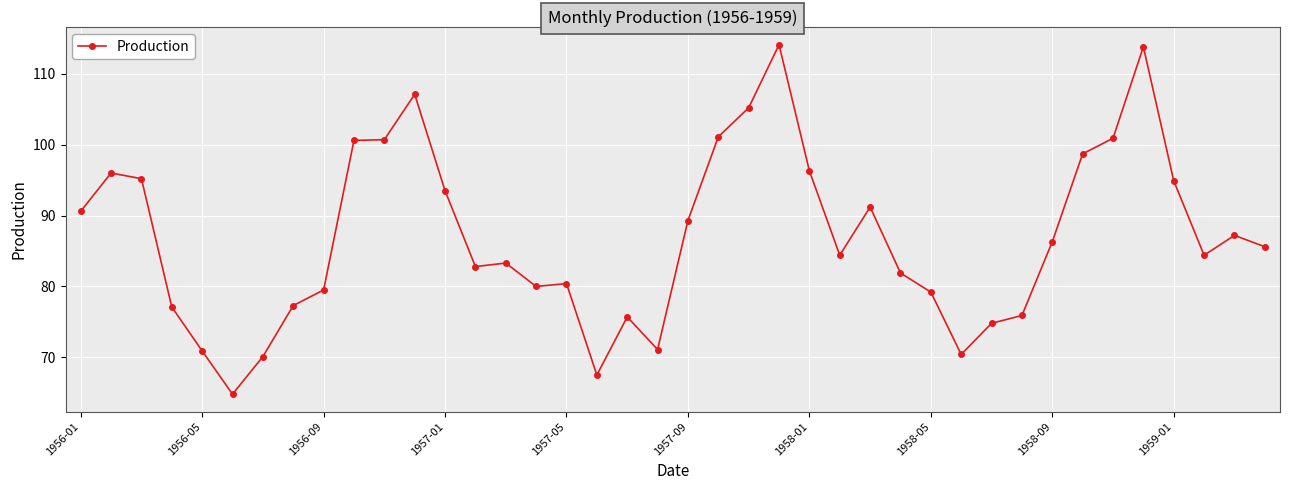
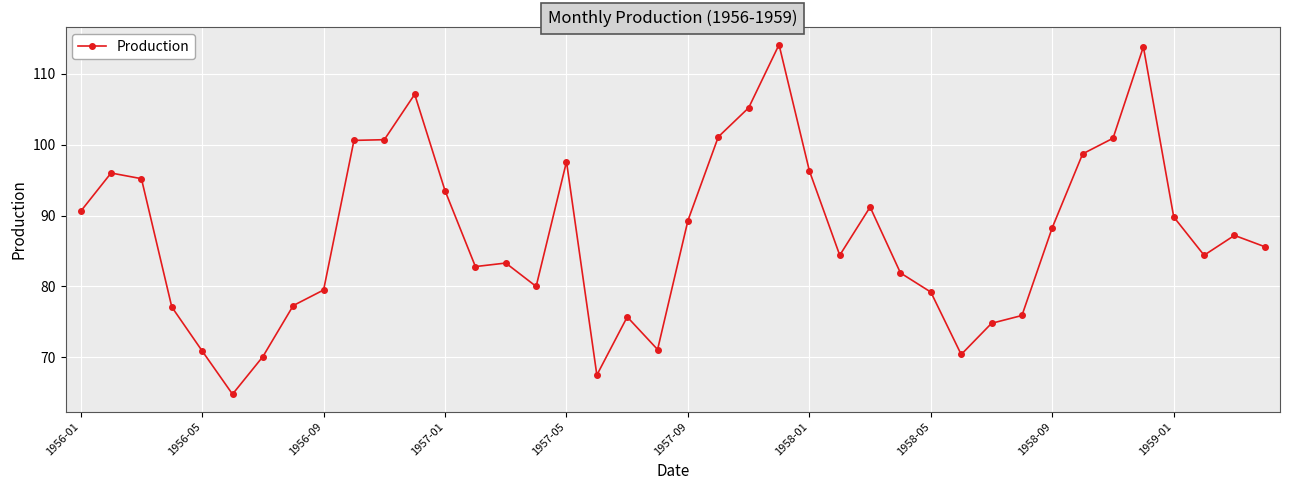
1957-05: 80 -> 98
1958-09: 86 -> 88
1959-01: 95 -> 90
